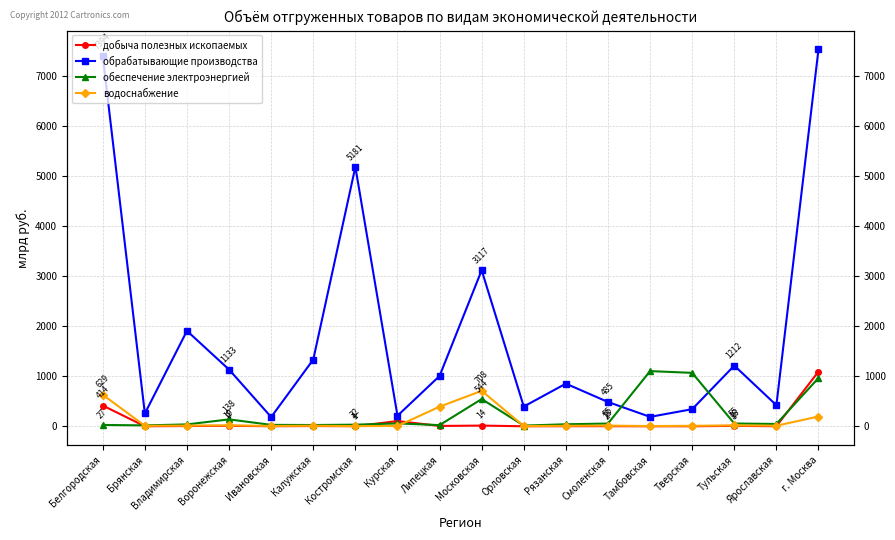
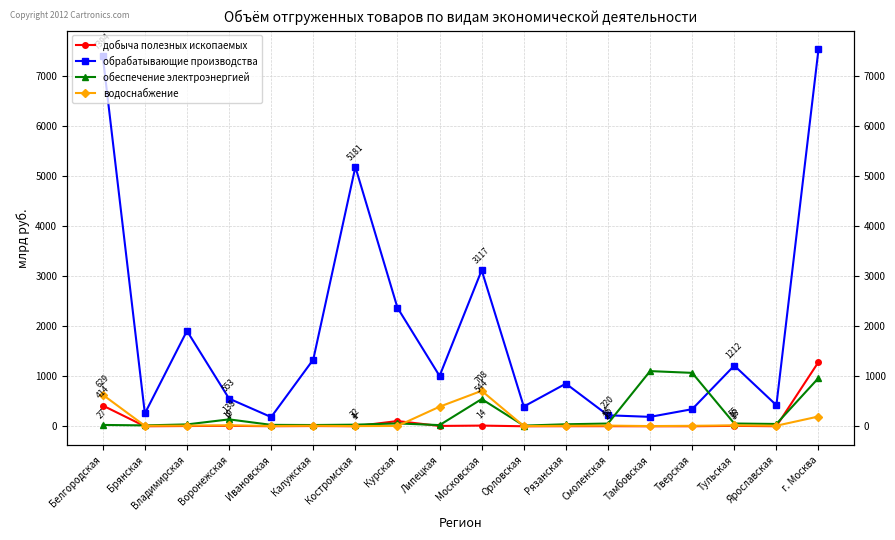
обрабатывающие производства, Воронежская: 1133 -> 553
обрабатывающие производства, Курская: 200 -> 2400
обрабатывающие производства, Смоленская: 485 -> 220
добыча полезных ископаемых, г. Москва: 1100 -> 1300
